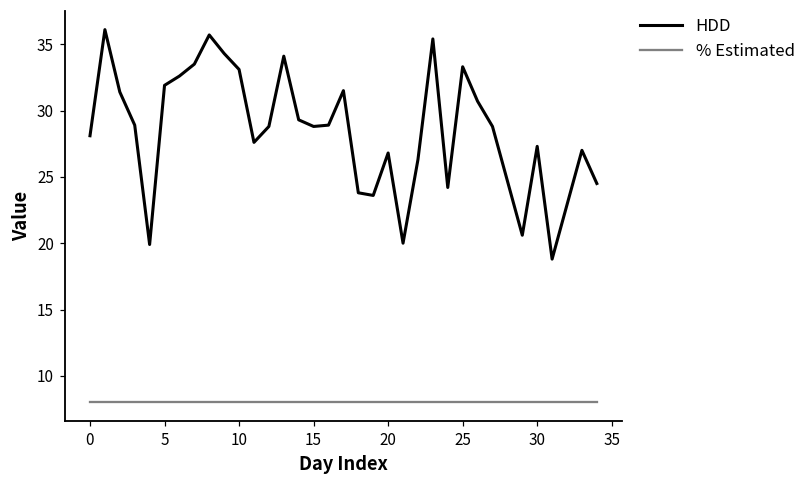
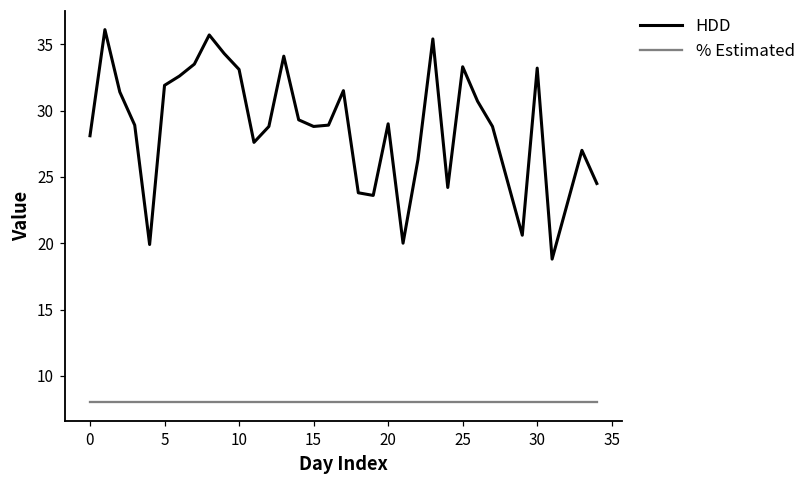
HDD, 20: 26.8 -> 29.0
HDD, 30: 27.3 -> 33.2
